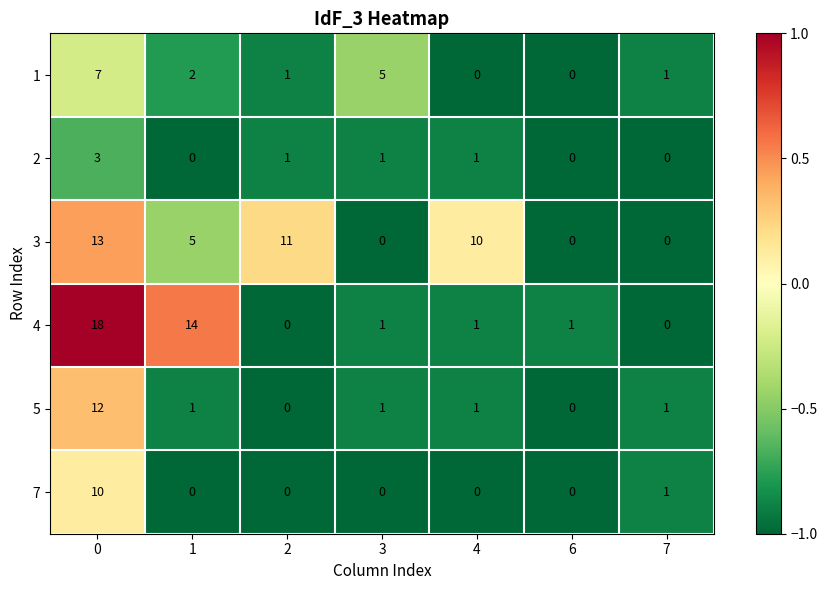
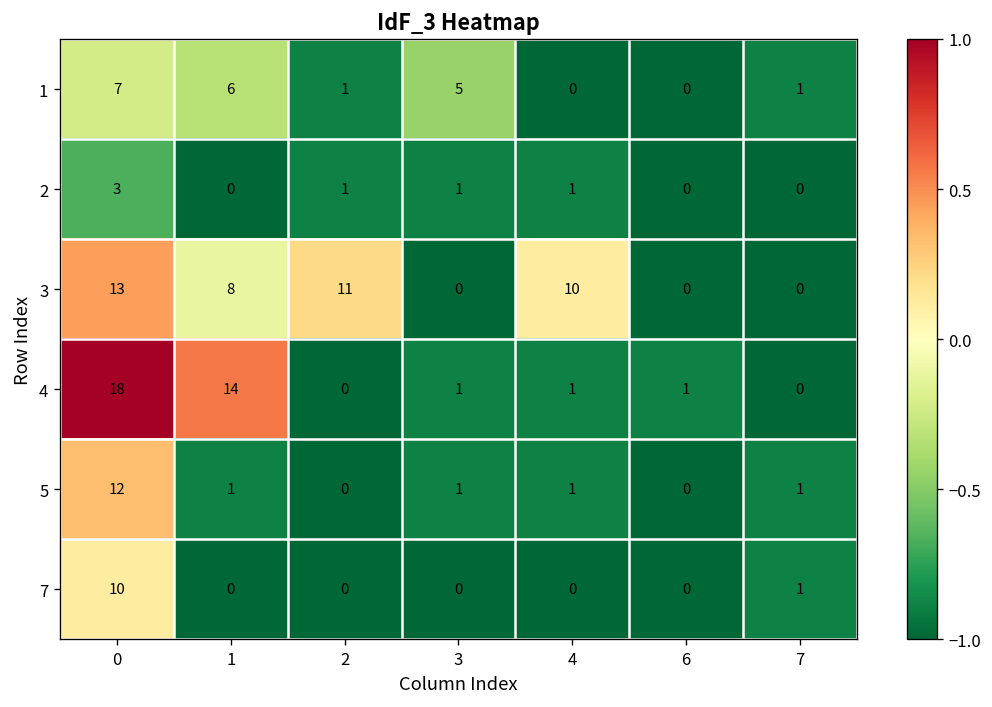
1, 1: 2 -> 6
3, 1: 5 -> 8
